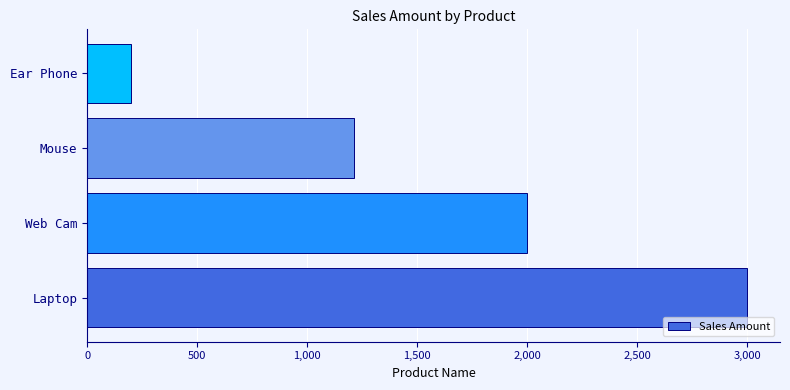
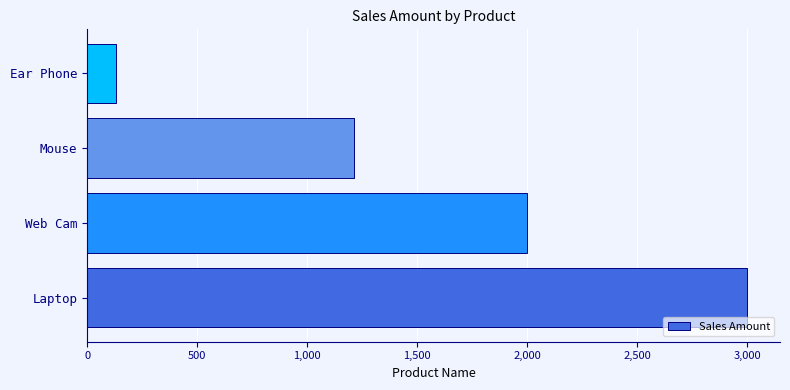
Ear Phone: 200 -> 130
